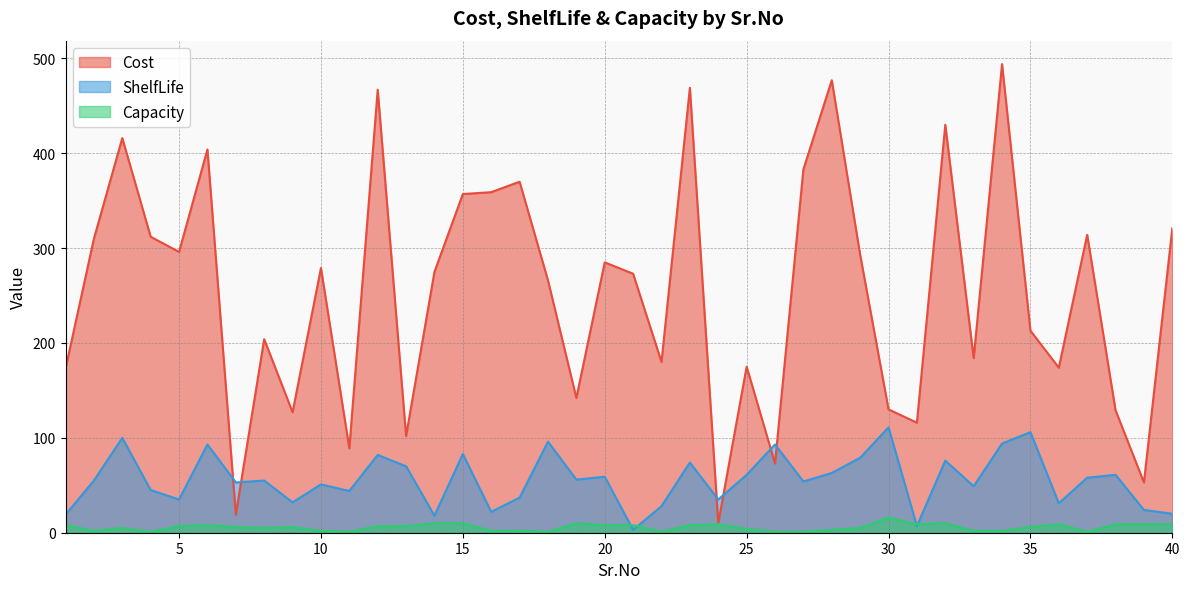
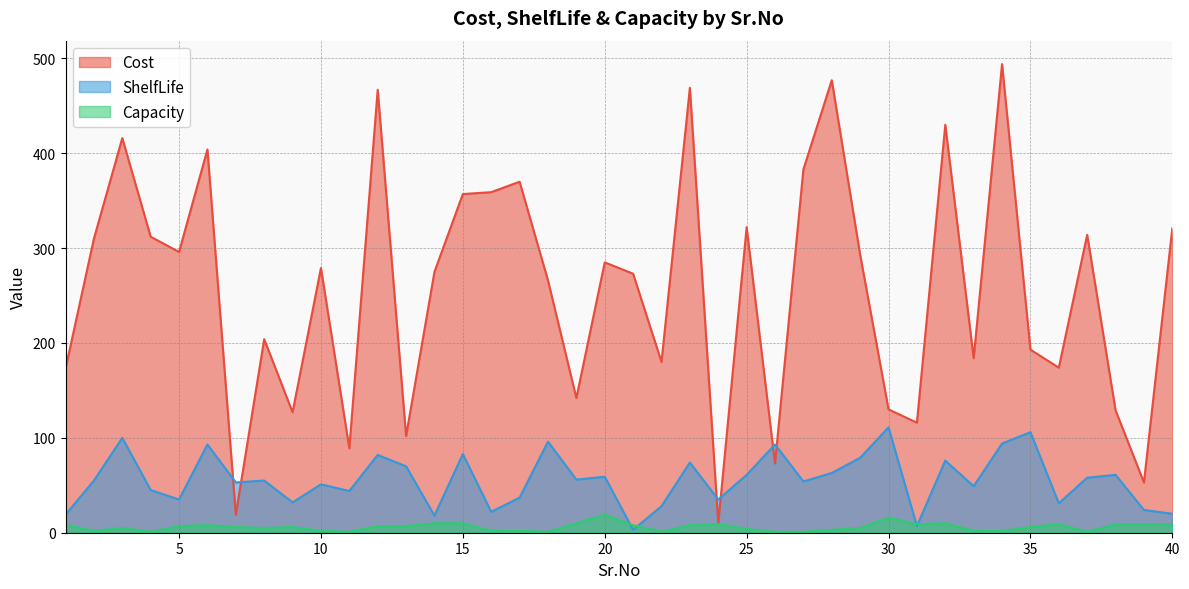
Capacity, 20: 10 -> 20
Cost, 25: 180 -> 320
Cost, 35: 210 -> 190
